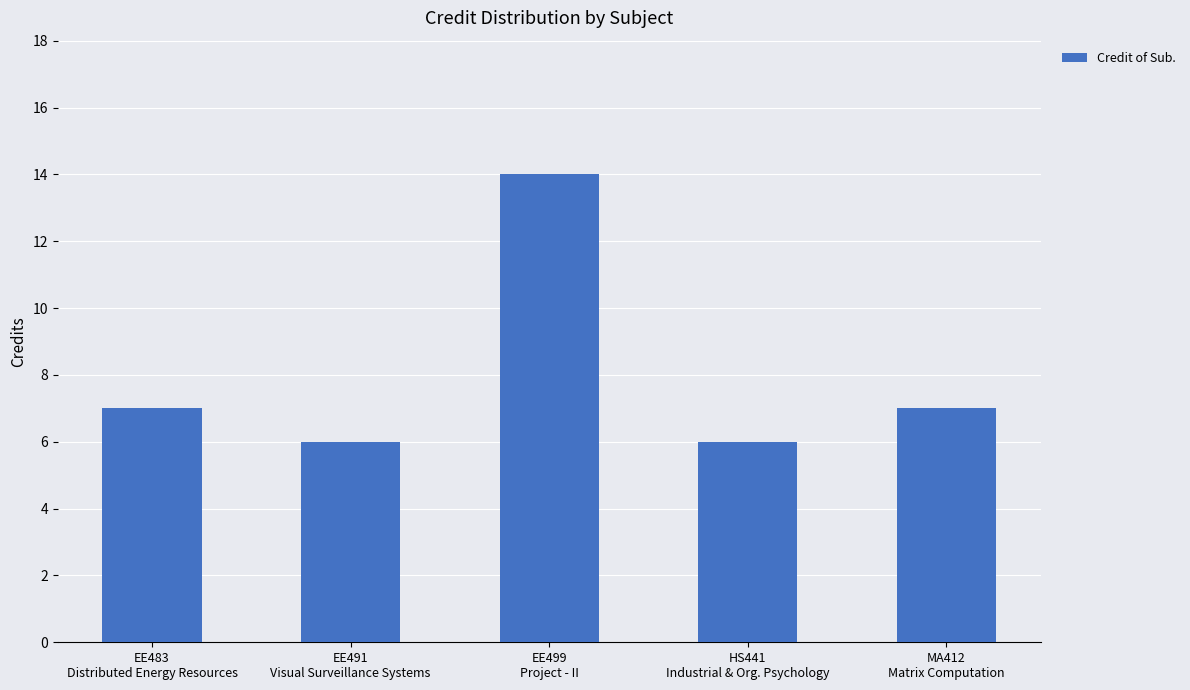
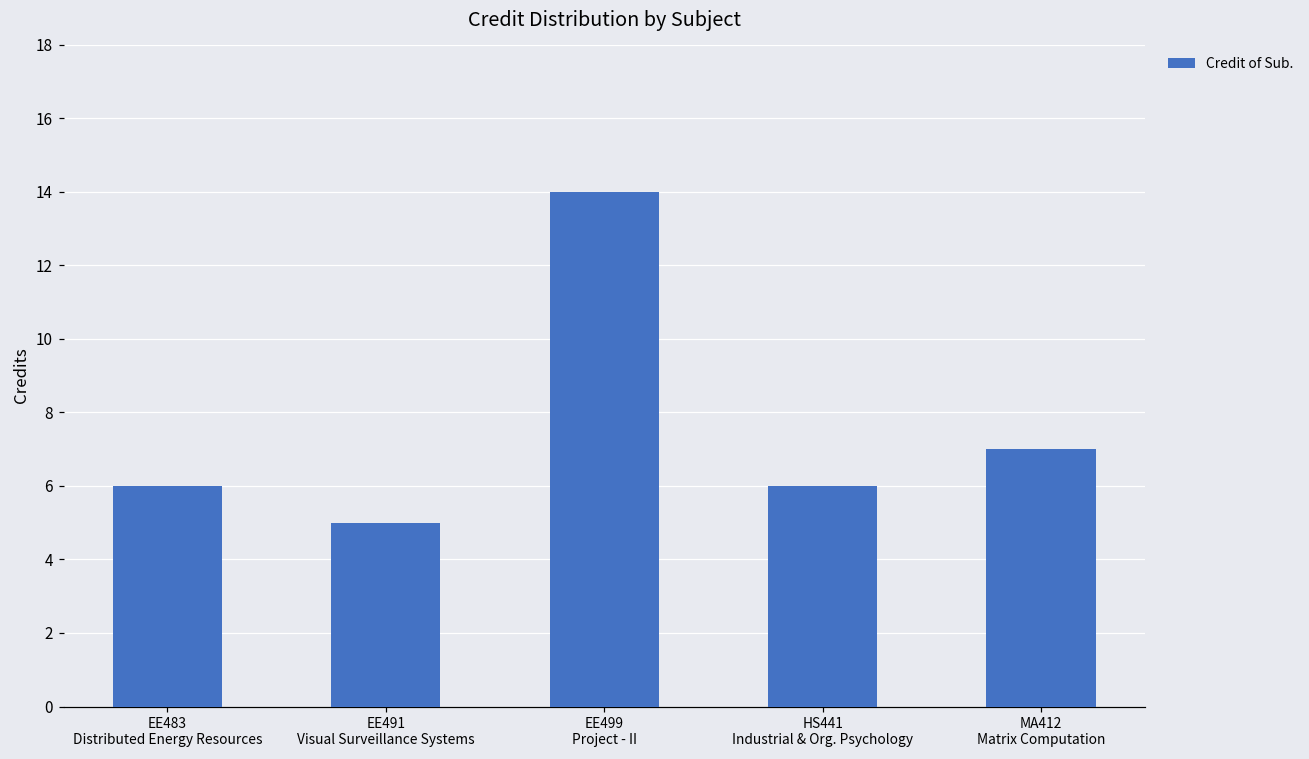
EE483 Distributed Energy Resources: 7 -> 6
EE491 Visual Surveillance Systems: 6 -> 5
